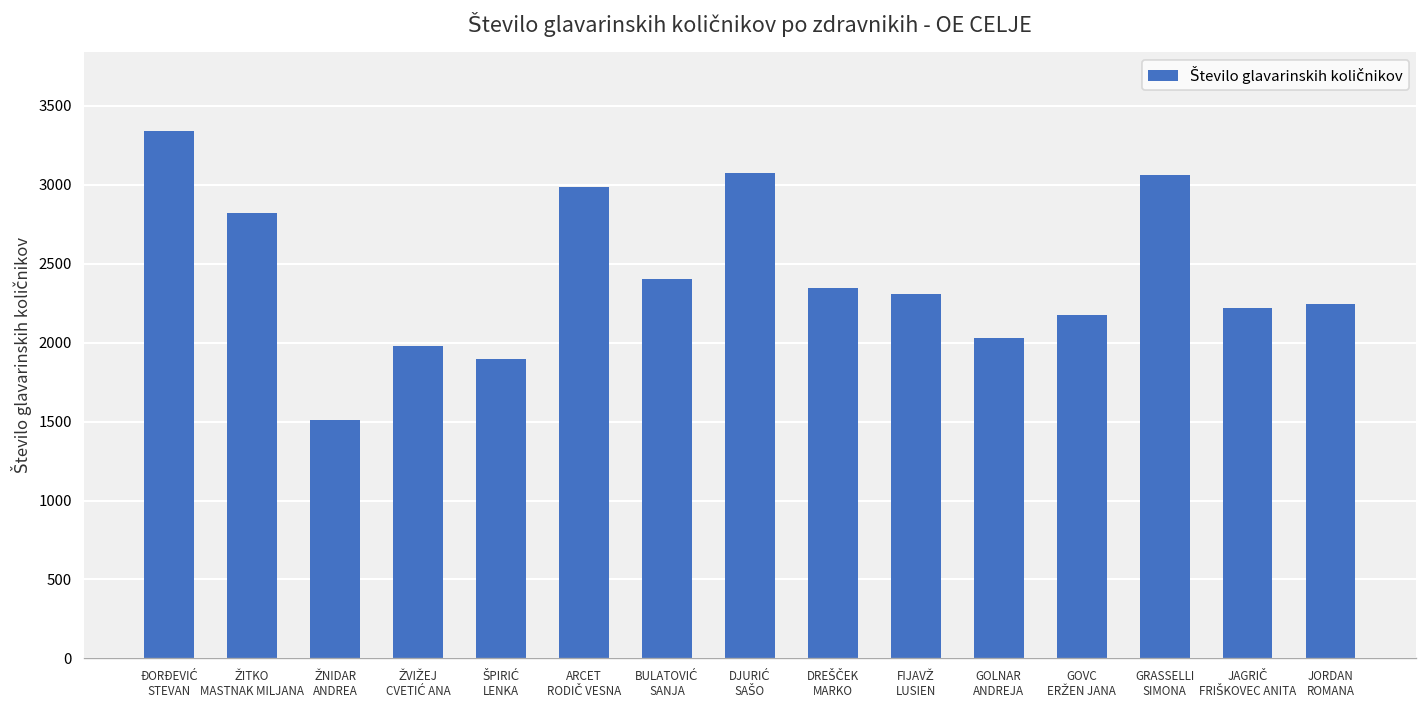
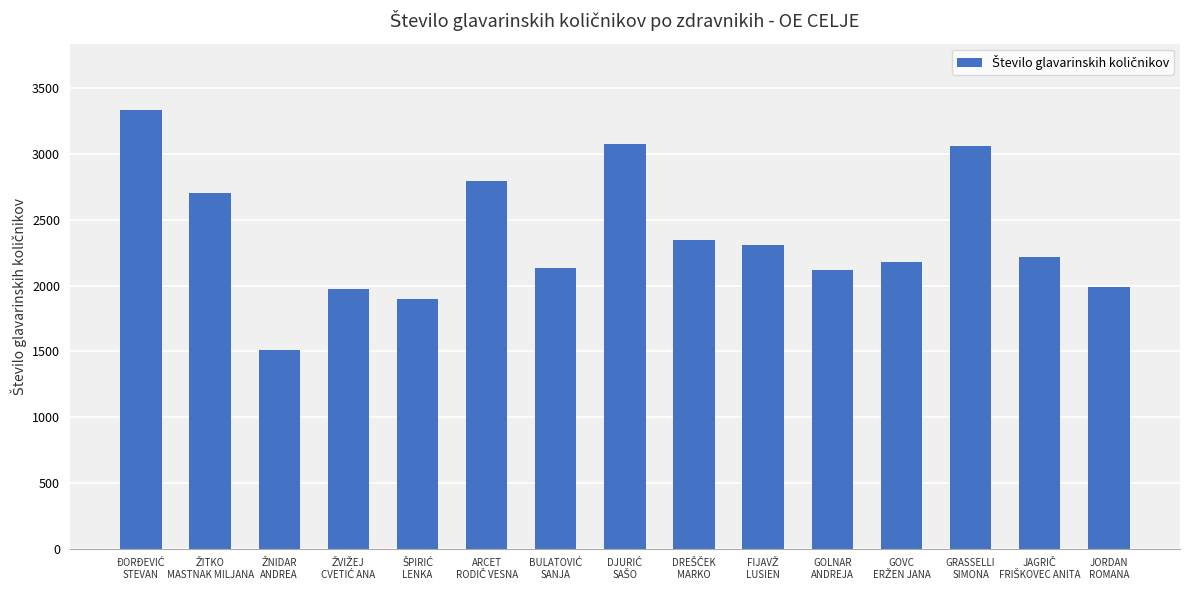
ŽITKO MASTNAK MILJANA: 2820 -> 2700
ARCET RODIČ VESNA: 2980 -> 2790
BULATOVIĆ SANJA: 2400 -> 2130
GOLNAR ANDREJA: 2030 -> 2120
JORDAN ROMANA: 2240 -> 1990
